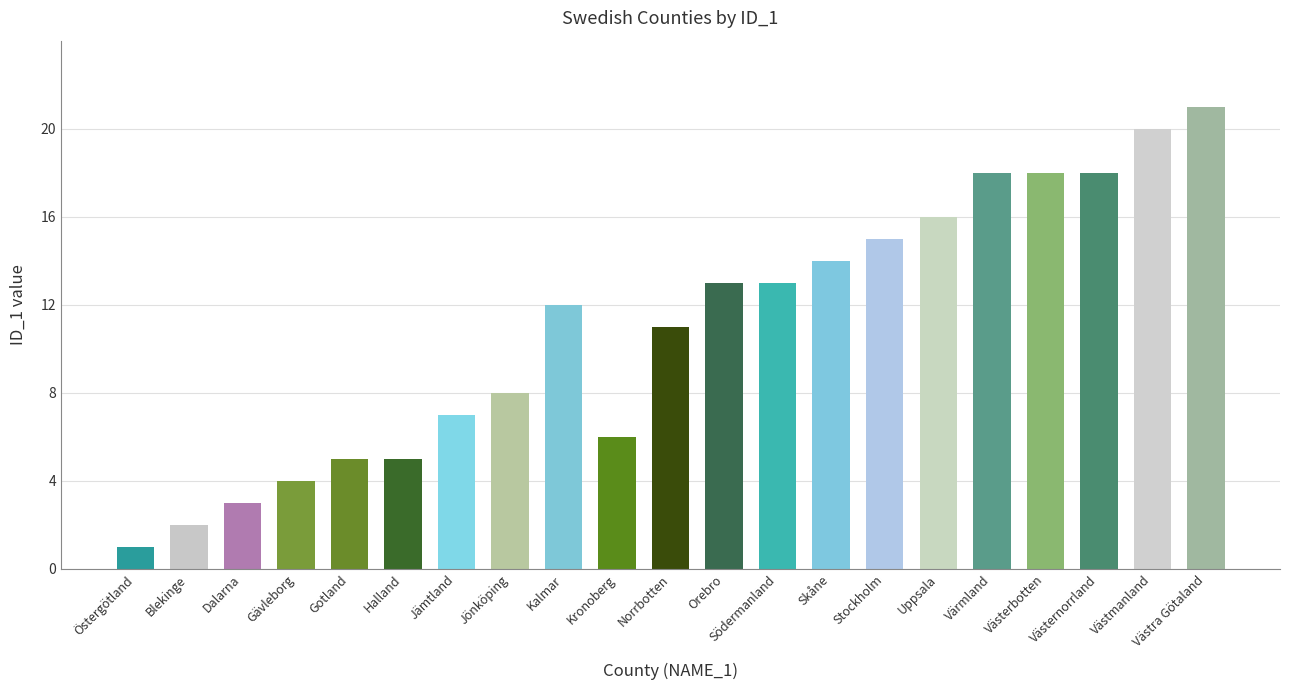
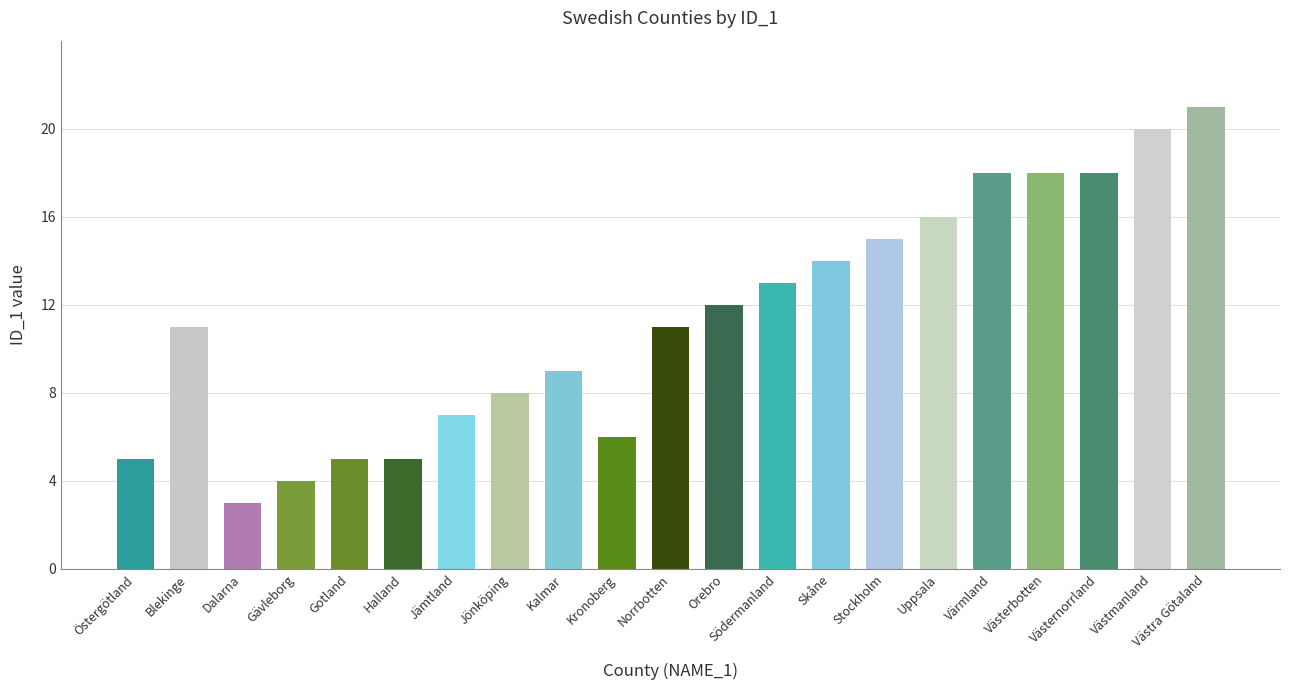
Östergötland: 1 -> 5
Blekinge: 2 -> 11
Kalmar: 12 -> 9
Orebro: 13 -> 12
